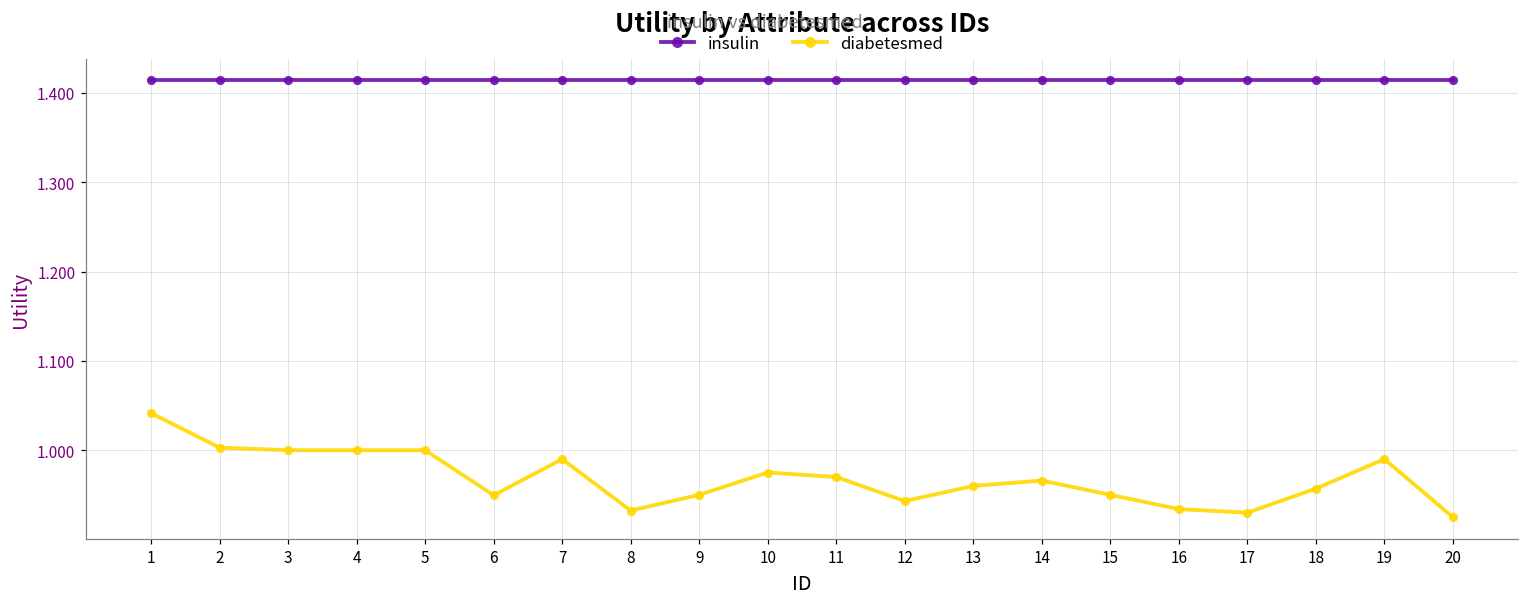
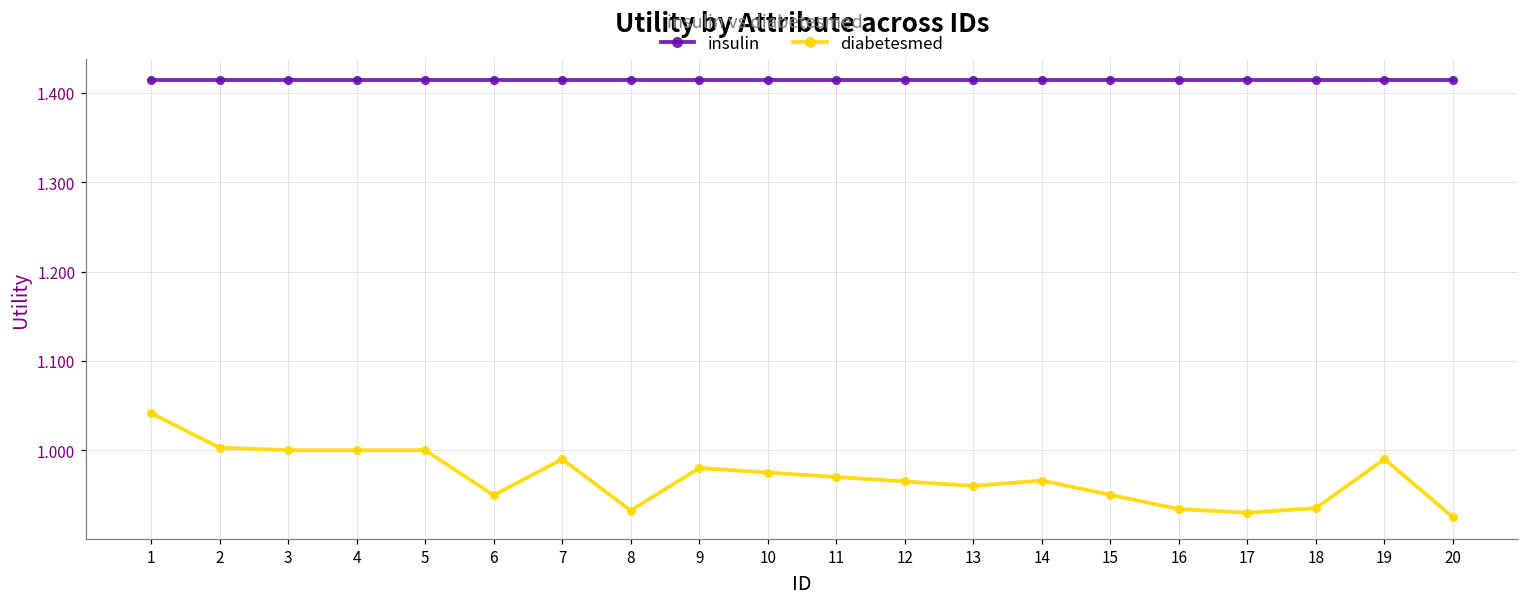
diabetesmed, 9: 0.95 -> 0.98
diabetesmed, 12: 0.94 -> 0.97
diabetesmed, 18: 0.96 -> 0.94
